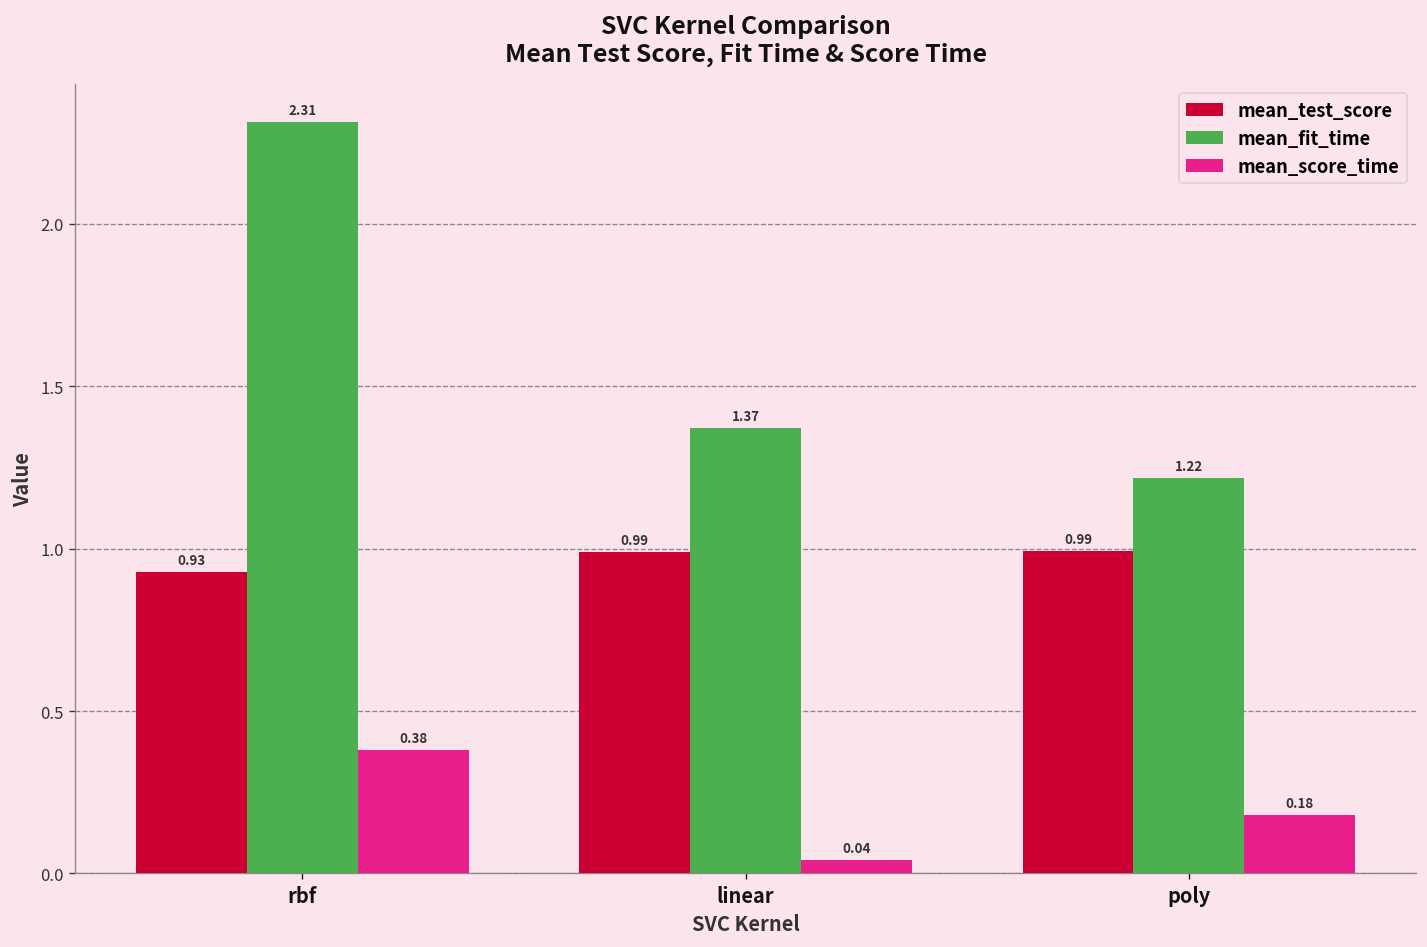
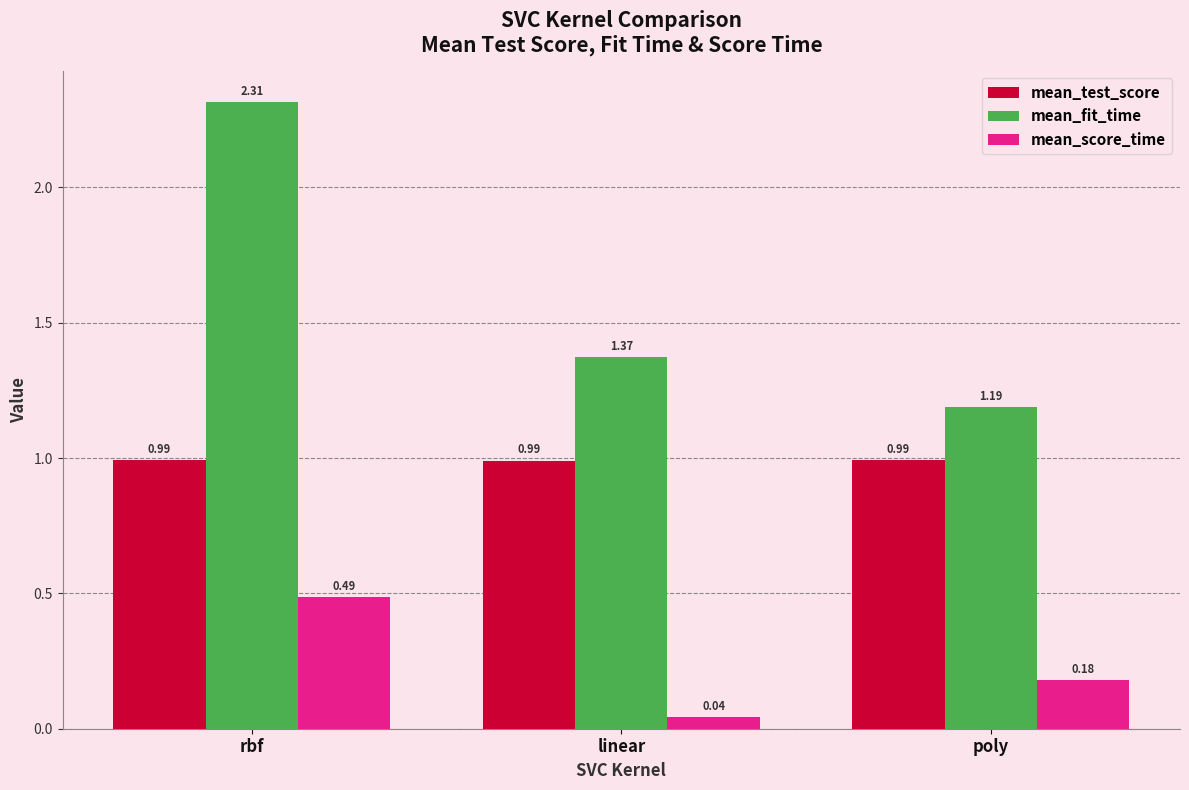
mean_test_score, rbf: 0.93 -> 0.99
mean_score_time, rbf: 0.38 -> 0.49
mean_fit_time, poly: 1.22 -> 1.19
